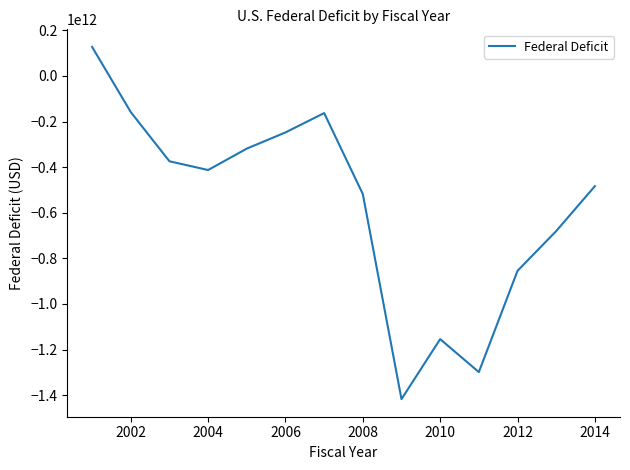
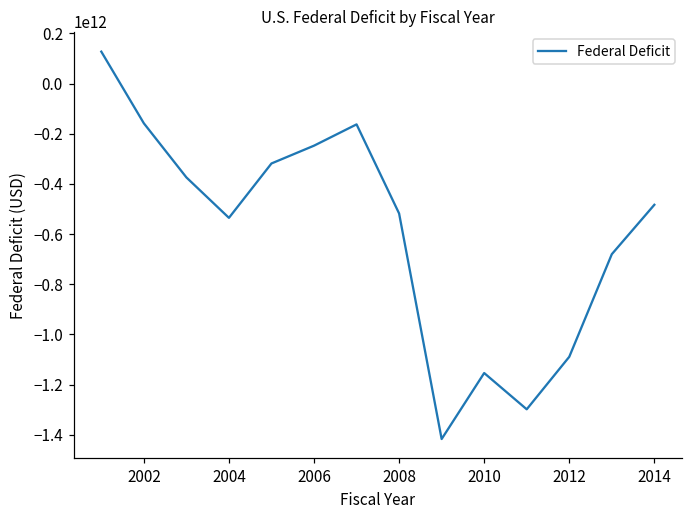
2004: -410000000000 -> -540000000000
2012: -850000000000 -> -1090000000000
